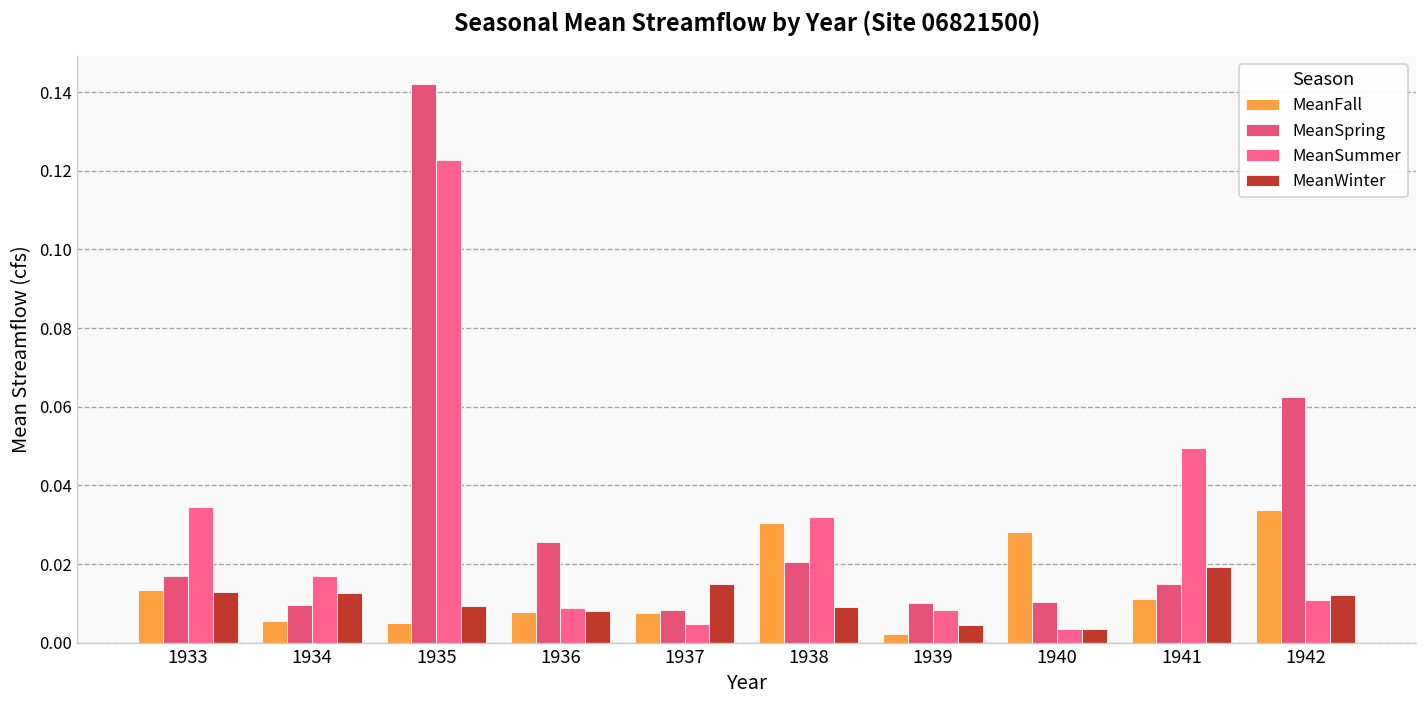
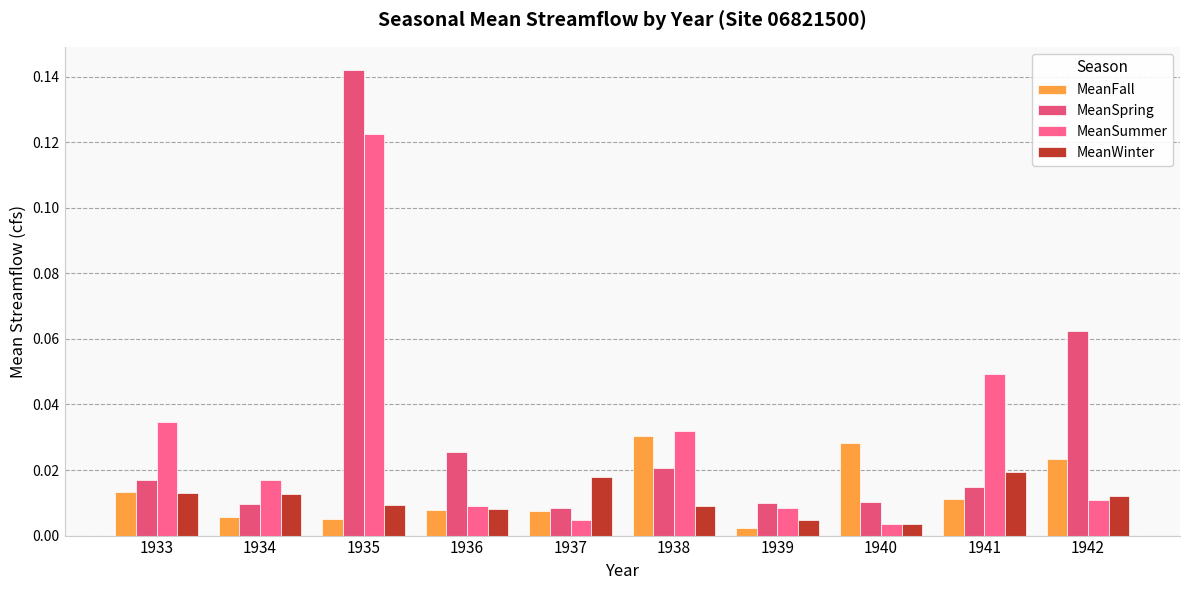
MeanWinter, 1937: 0.015 -> 0.018
MeanFall, 1942: 0.034 -> 0.023
